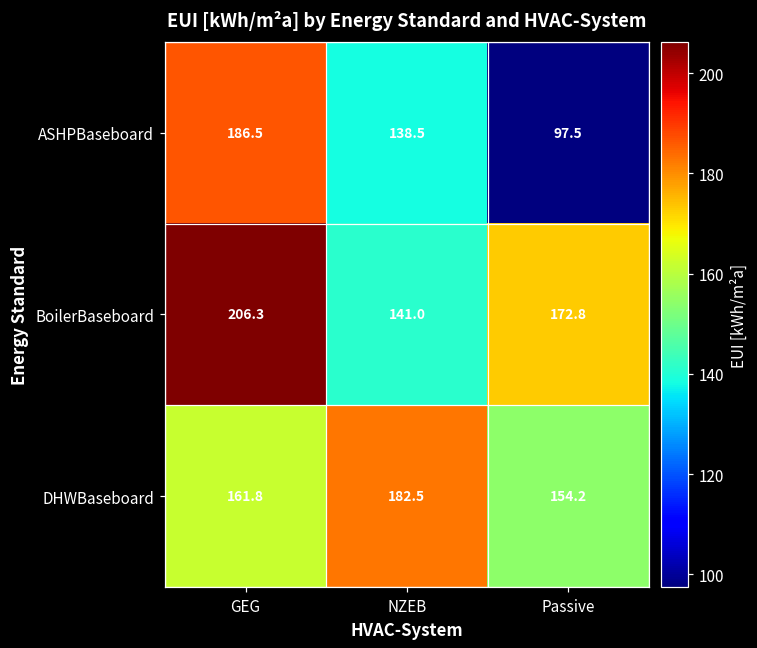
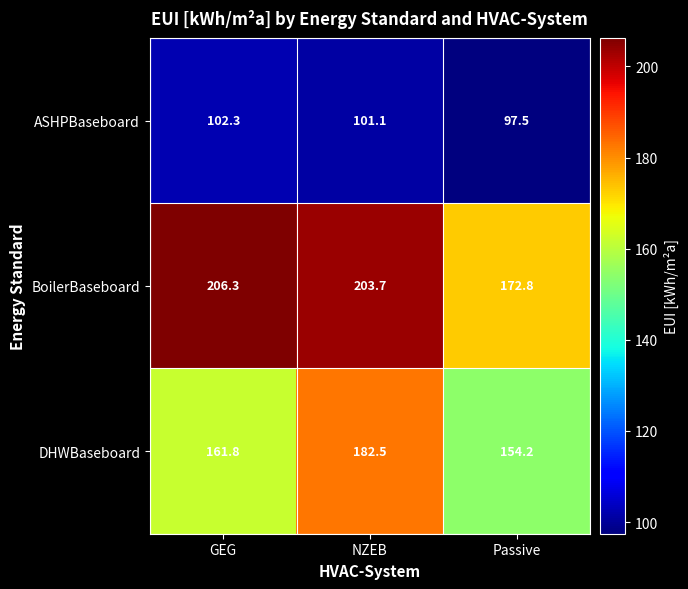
ASHPBaseboard, GEG: 186.5 -> 102.3
ASHPBaseboard, NZEB: 138.5 -> 101.1
BoilerBaseboard, NZEB: 141.0 -> 203.7
